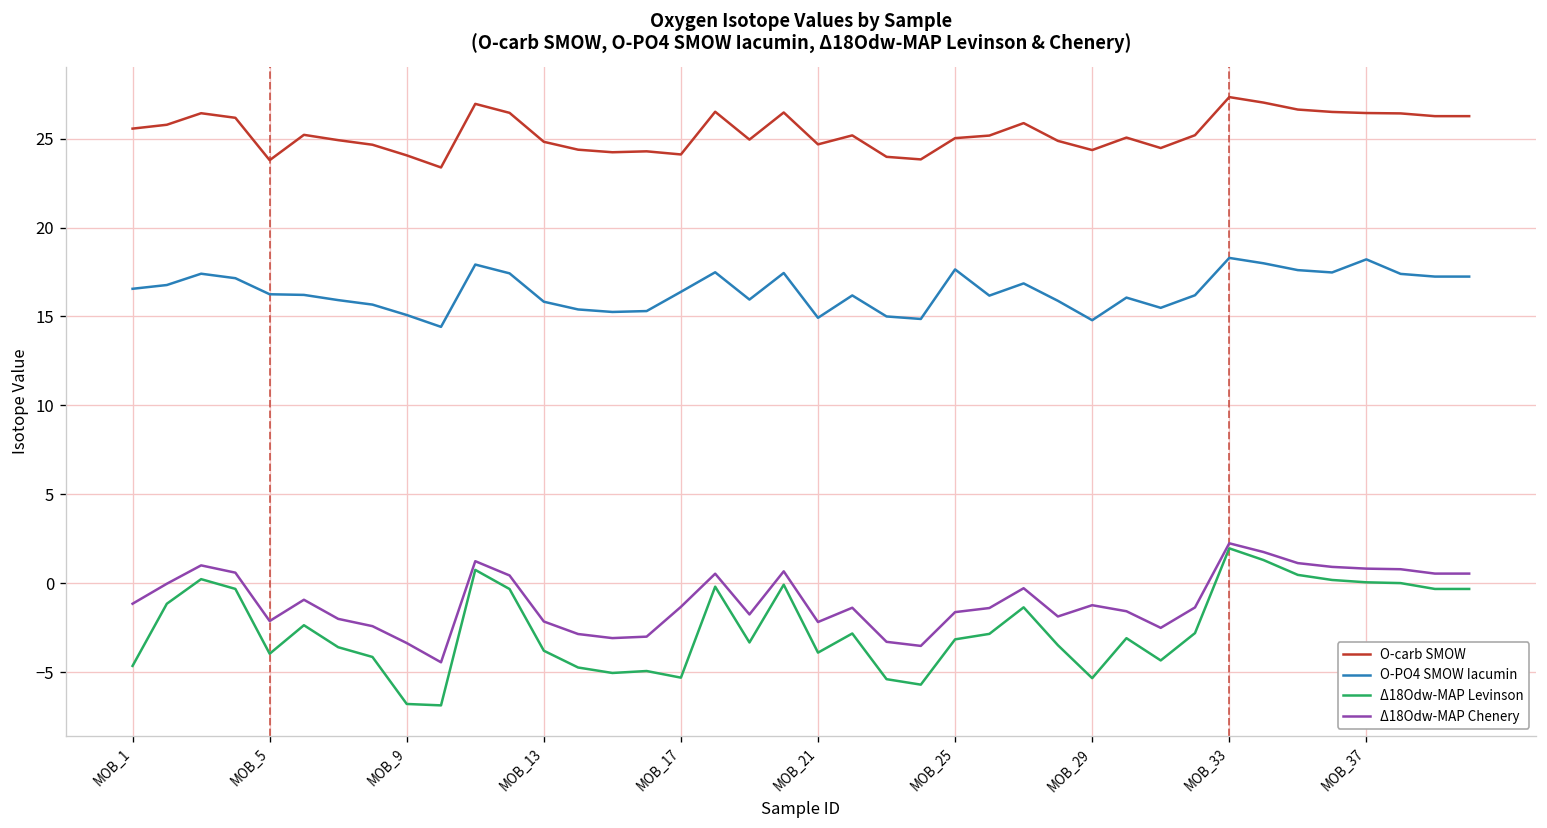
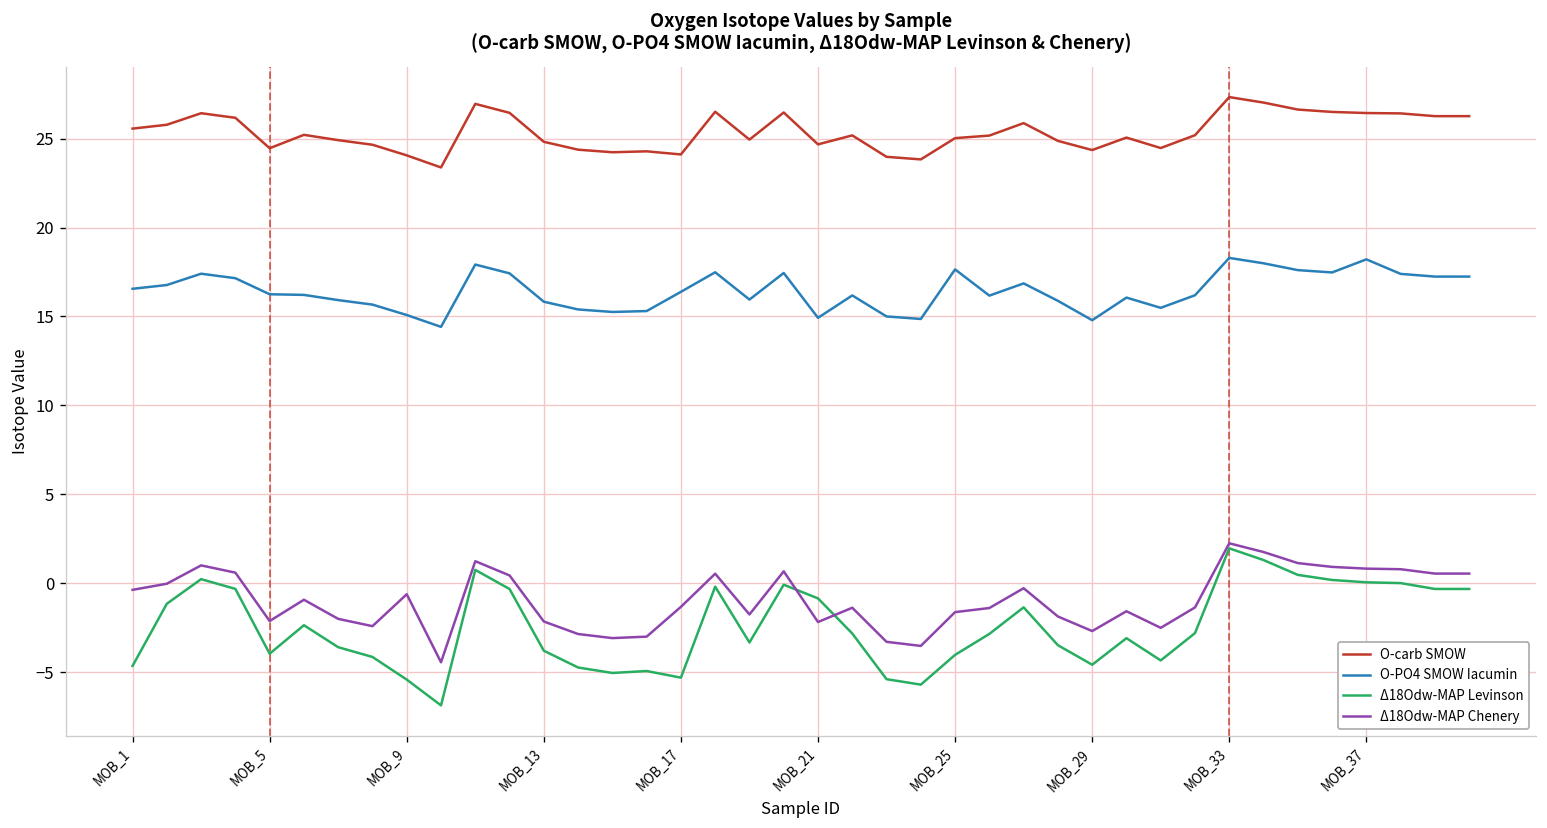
Δ18Odw-MAP Chenery, MOB_1: -1.2 -> -0.4
O-carb SMOW, MOB_5: 23.8 -> 24.5
Δ18Odw-MAP Levinson, MOB_9: -6.8 -> -5.4
Δ18Odw-MAP Chenery, MOB_9: -3.4 -> -0.6
Δ18Odw-MAP Levinson, MOB_21: -3.9 -> -0.9
Δ18Odw-MAP Levinson, MOB_25: -3.2 -> -4.0
Δ18Odw-MAP Levinson, MOB_29: -5.3 -> -4.6
Δ18Odw-MAP Chenery, MOB_29: -1.2 -> -2.7
